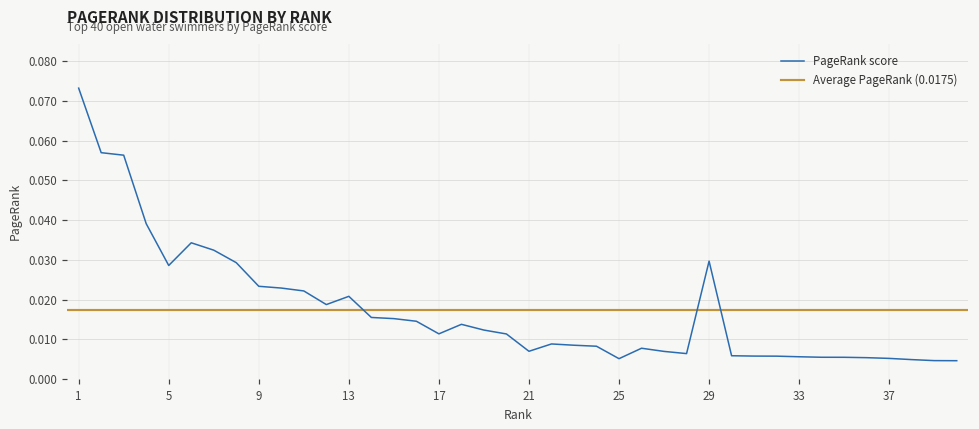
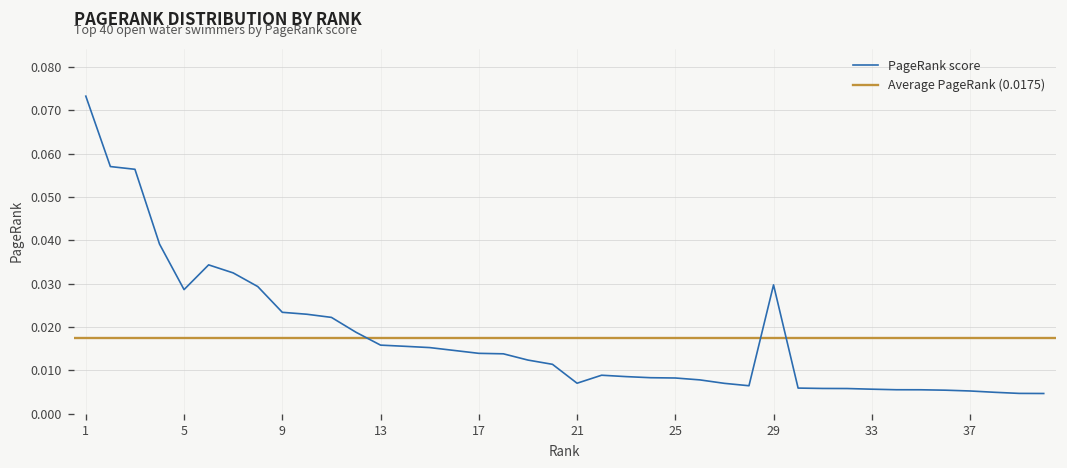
13: 0.021 -> 0.016
17: 0.011 -> 0.014
25: 0.005 -> 0.008
